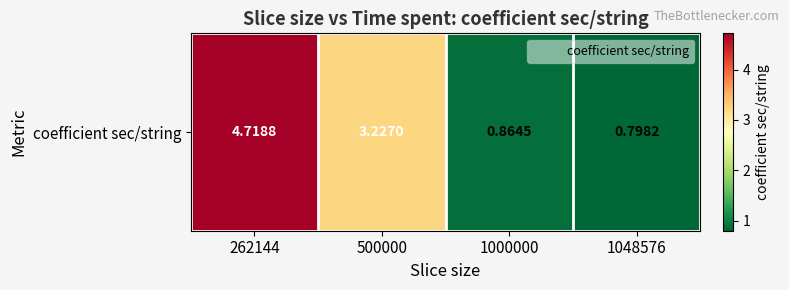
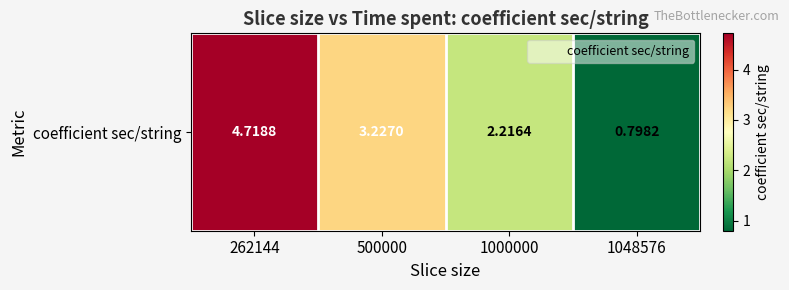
coefficient sec/string, 1000000: 0.8645 -> 2.2164
